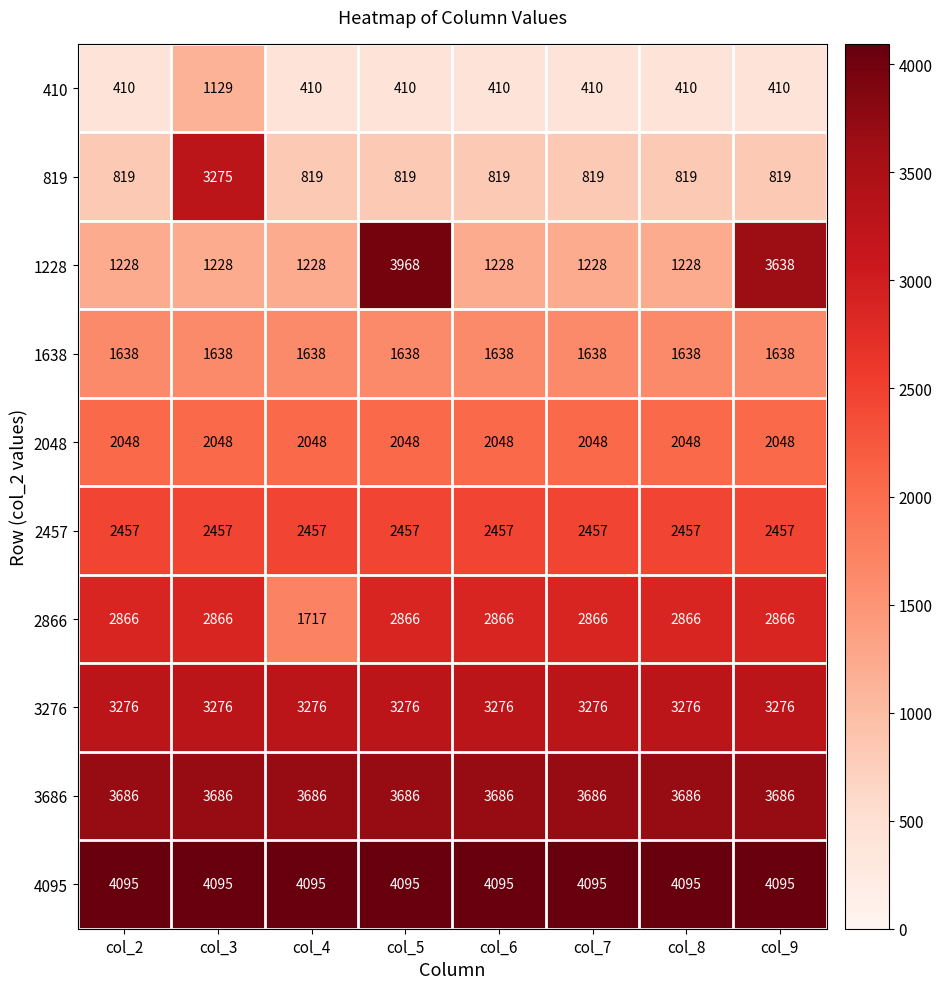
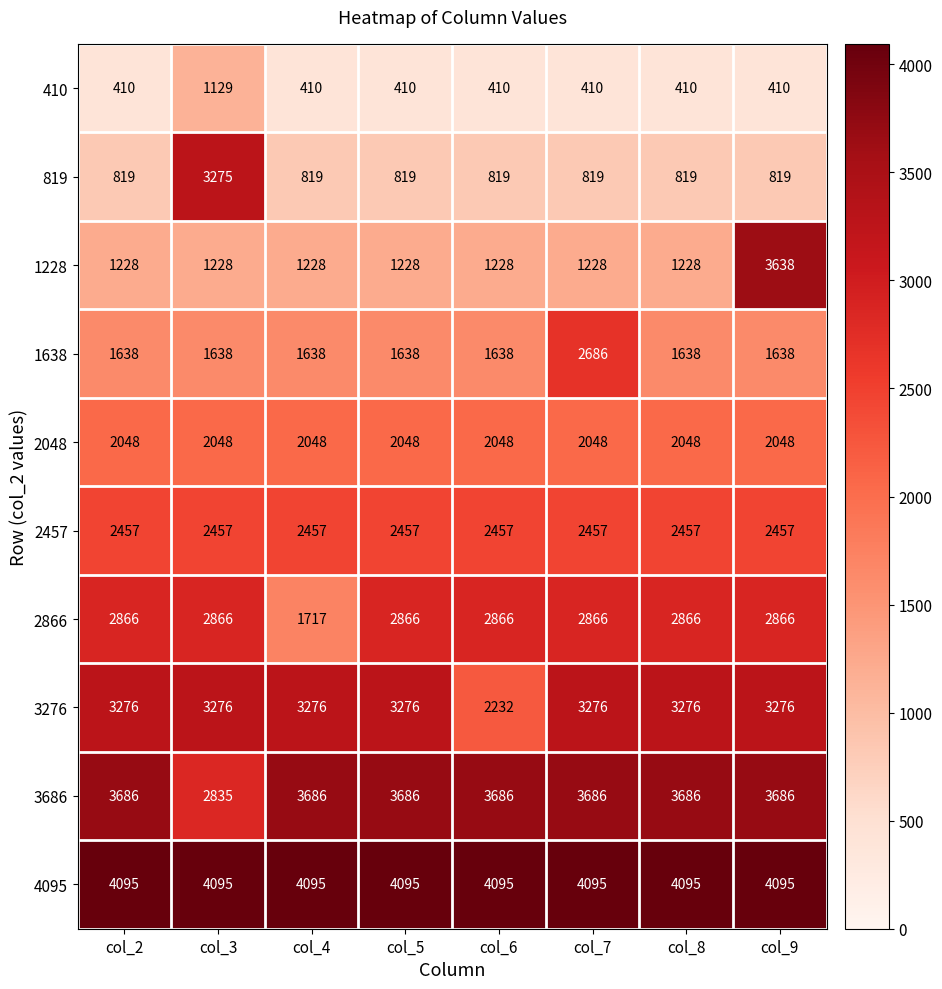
1228, col_5: 3968 -> 1228
1638, col_7: 1638 -> 2686
3276, col_6: 3276 -> 2232
3686, col_3: 3686 -> 2835
